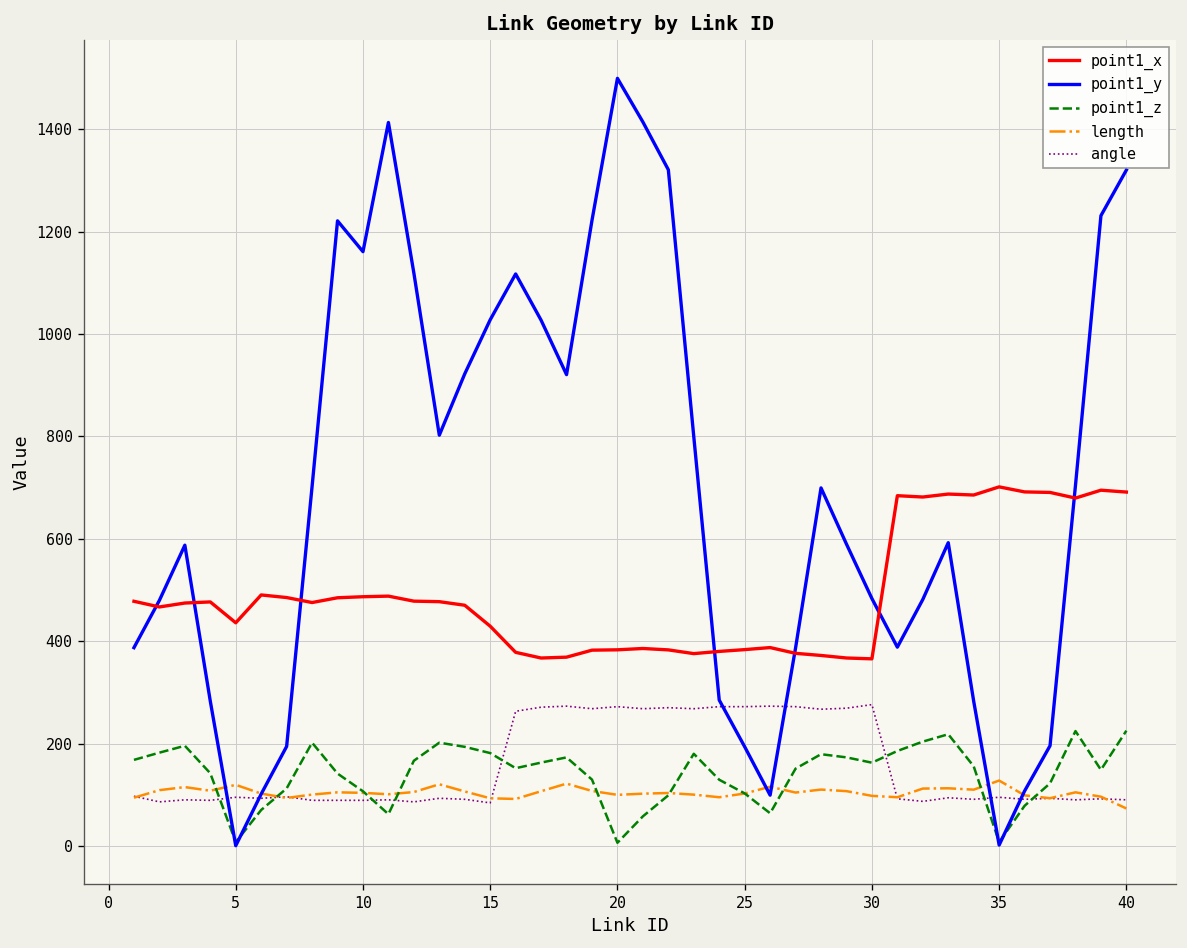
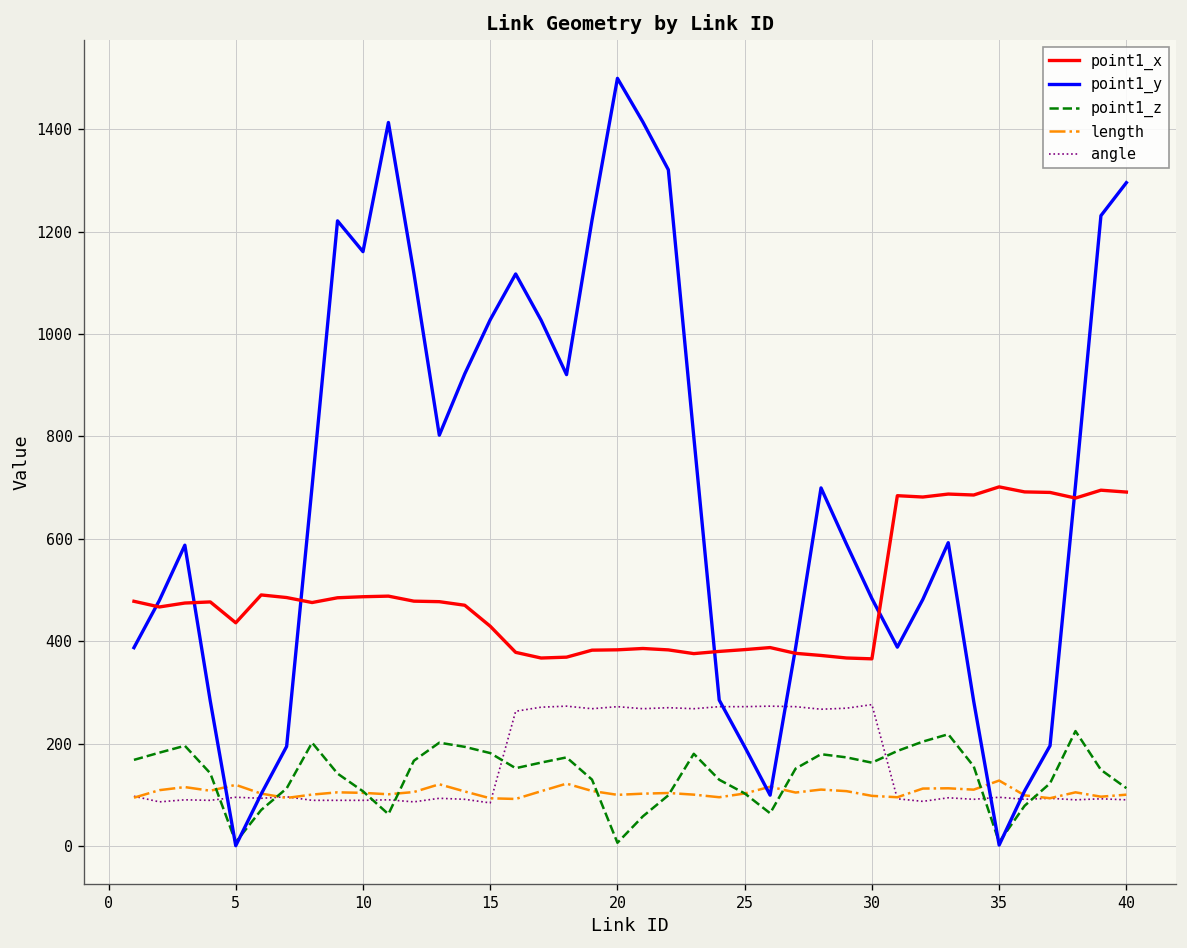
point1_y, 40: 1320 -> 1300
point1_z, 40: 230 -> 110
length, 40: 70 -> 100
